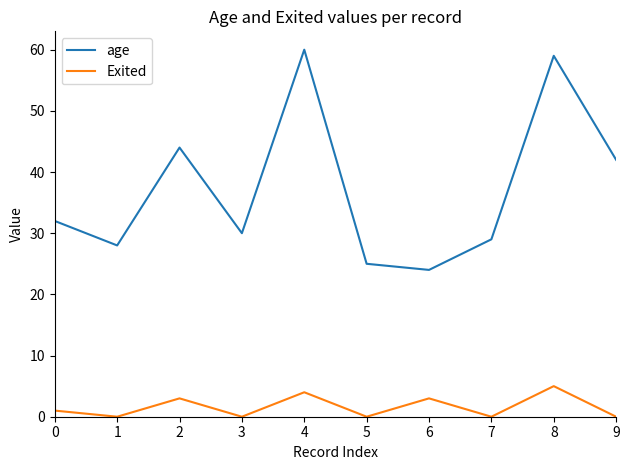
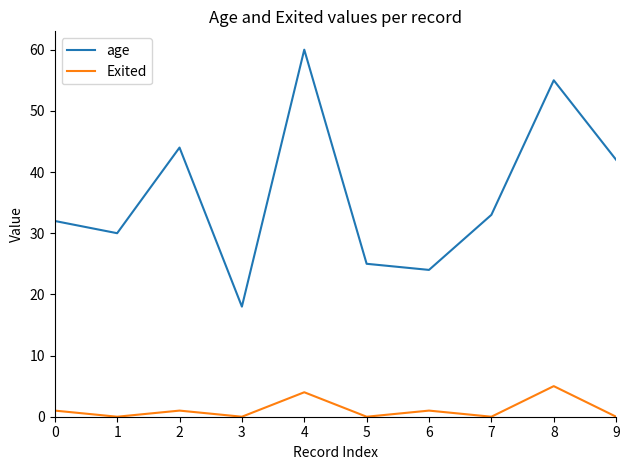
age, 1: 28 -> 30
Exited, 2: 3 -> 1
age, 3: 30 -> 18
Exited, 6: 3 -> 1
age, 7: 29 -> 33
age, 8: 59 -> 55
